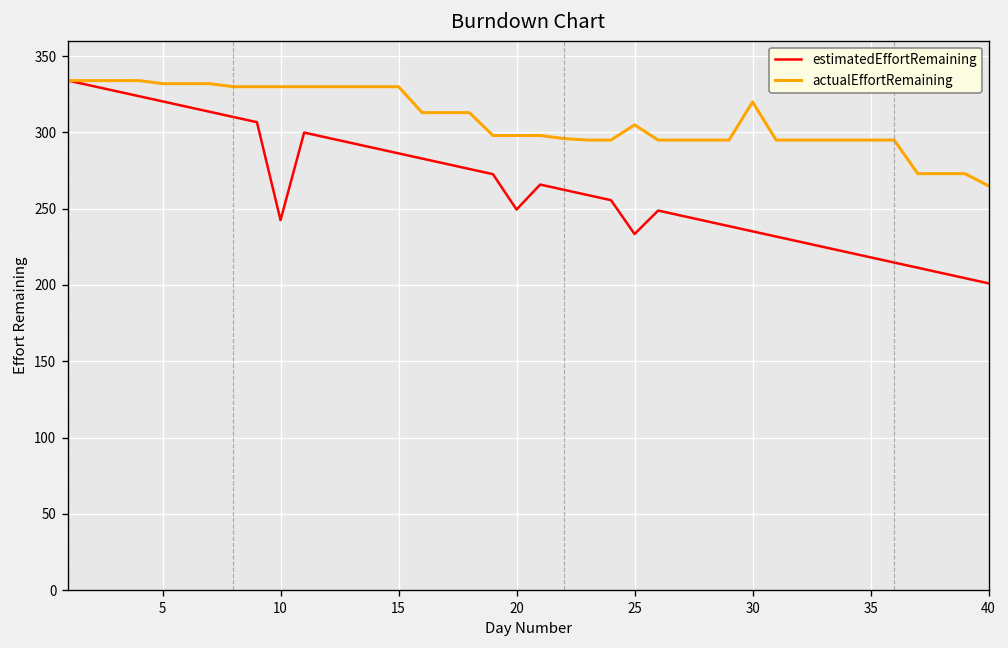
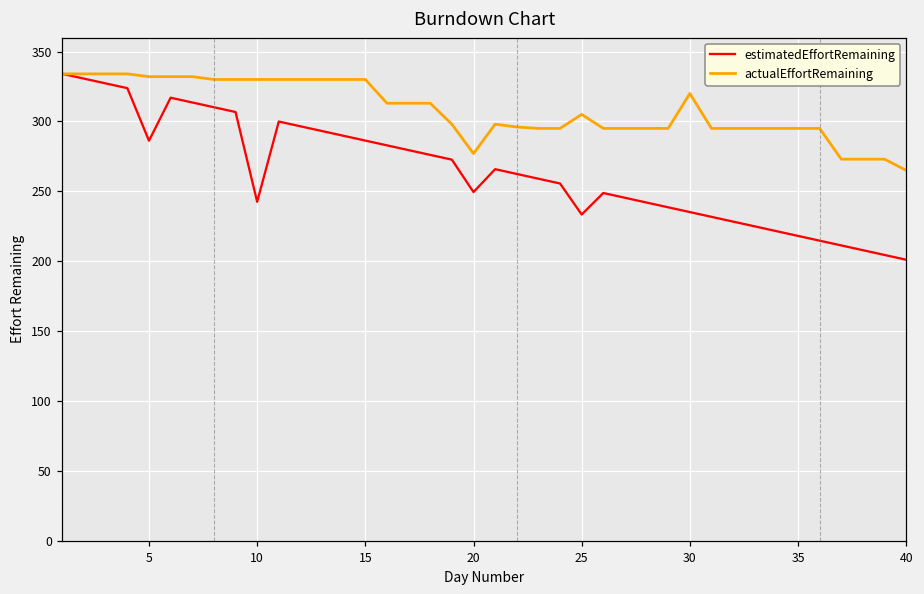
estimatedEffortRemaining, 5: 320 -> 286
actualEffortRemaining, 20: 298 -> 277
